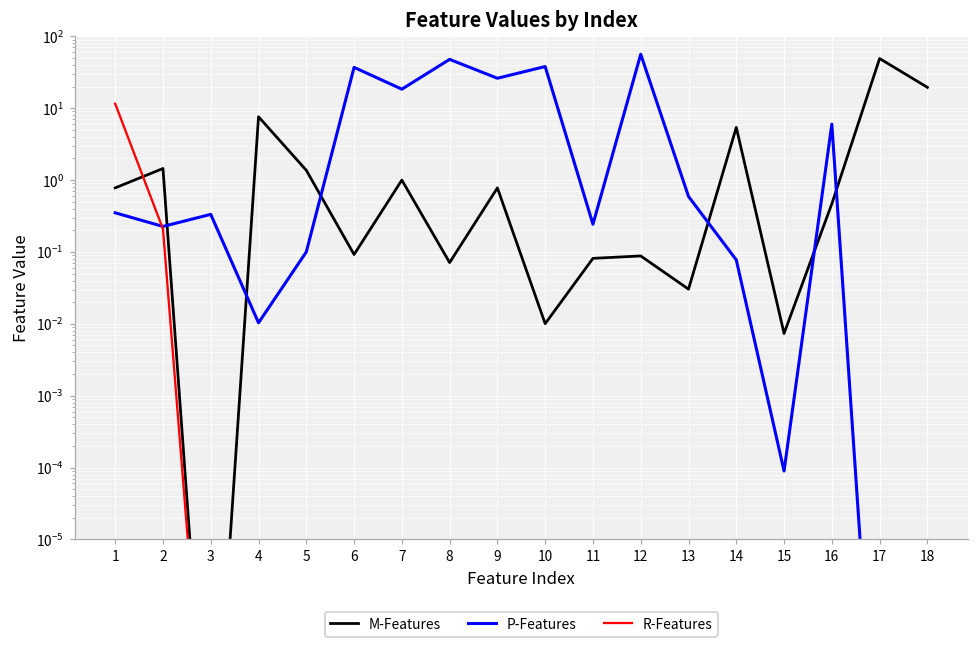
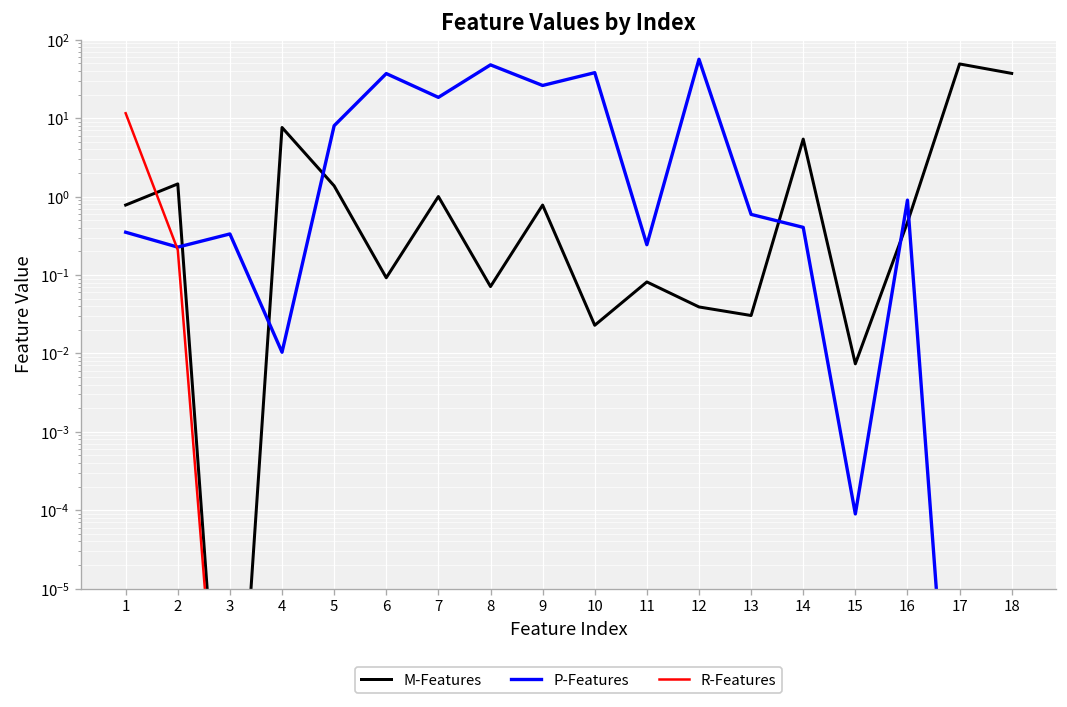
P-Features, 5: 0.10 -> 8
M-Features, 10: 0.010 -> 0.023
M-Features, 12: 0.09 -> 0.04
P-Features, 14: 0.08 -> 0.4
P-Features, 16: 6 -> 0.9
M-Features, 18: 20 -> 40
